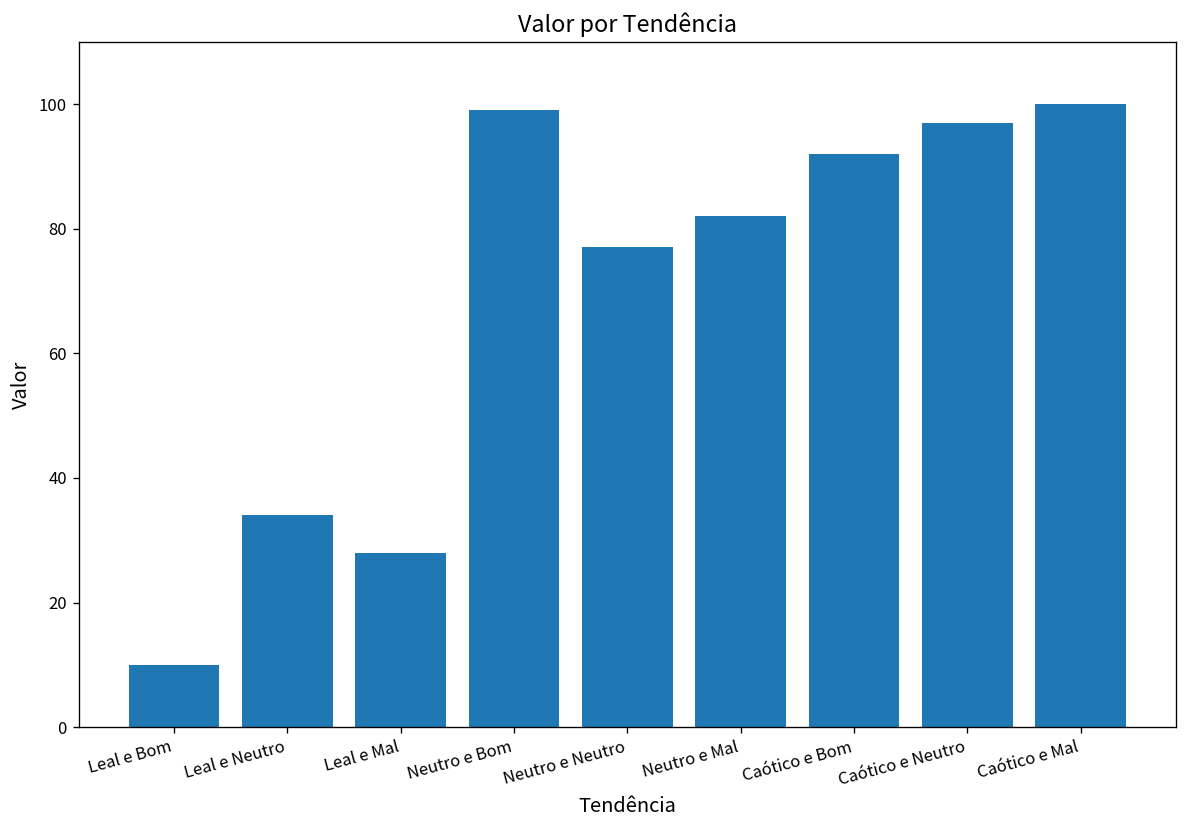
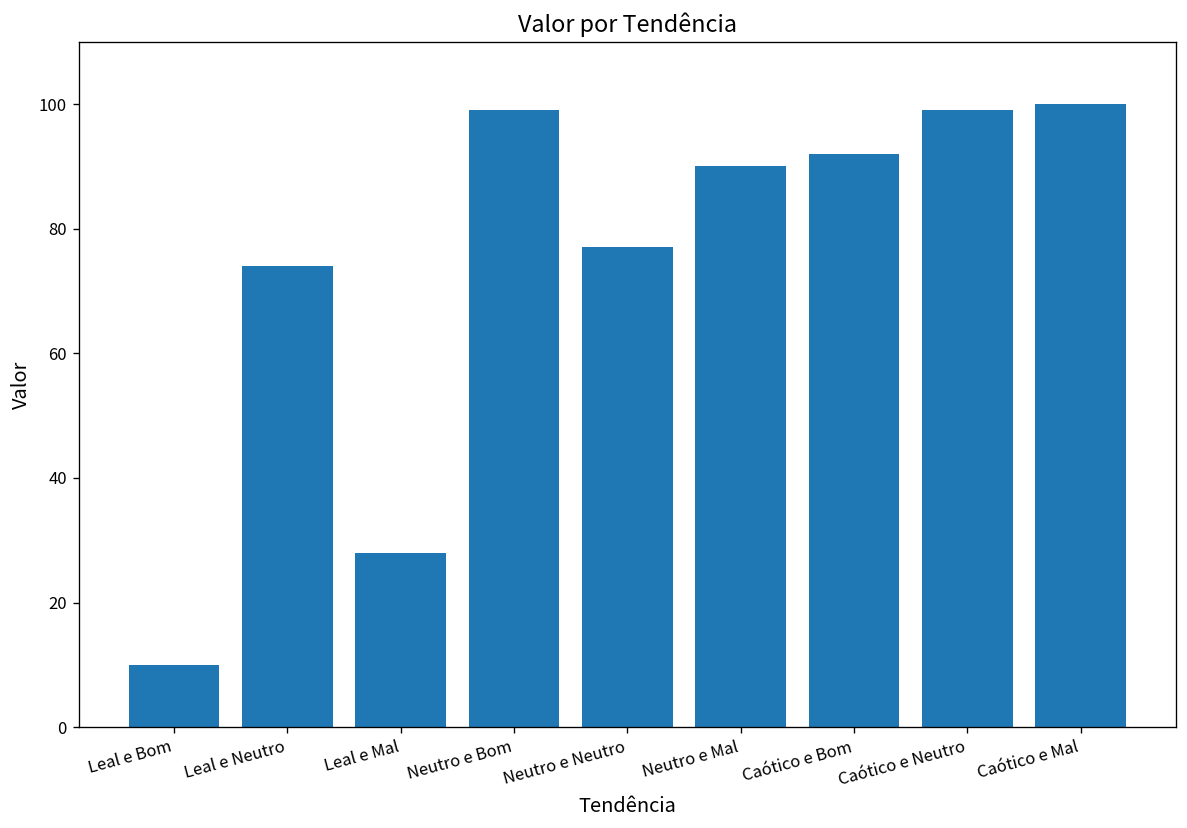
Leal e Neutro: 34 -> 74
Neutro e Mal: 82 -> 90
Caótico e Neutro: 97 -> 99
